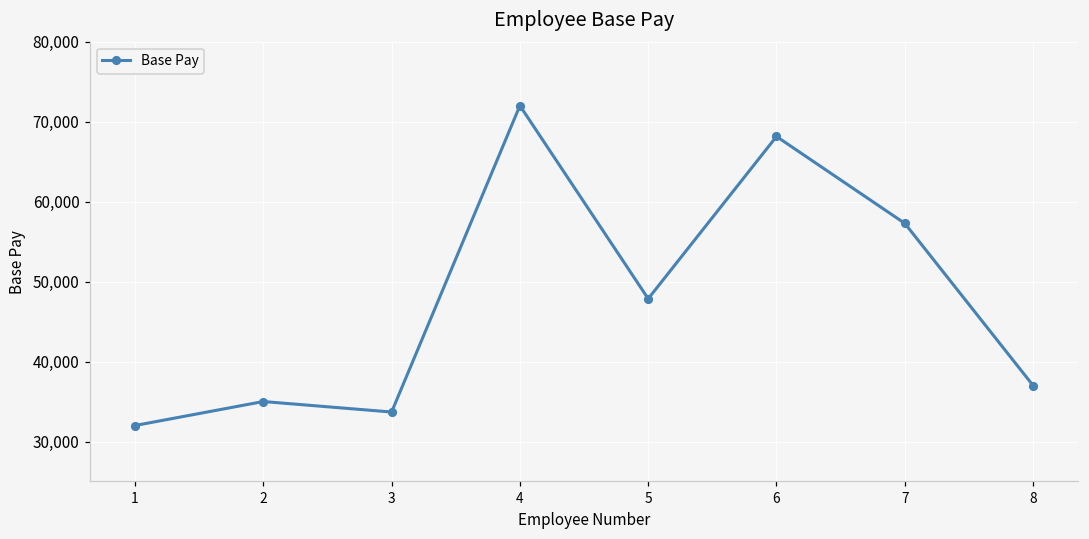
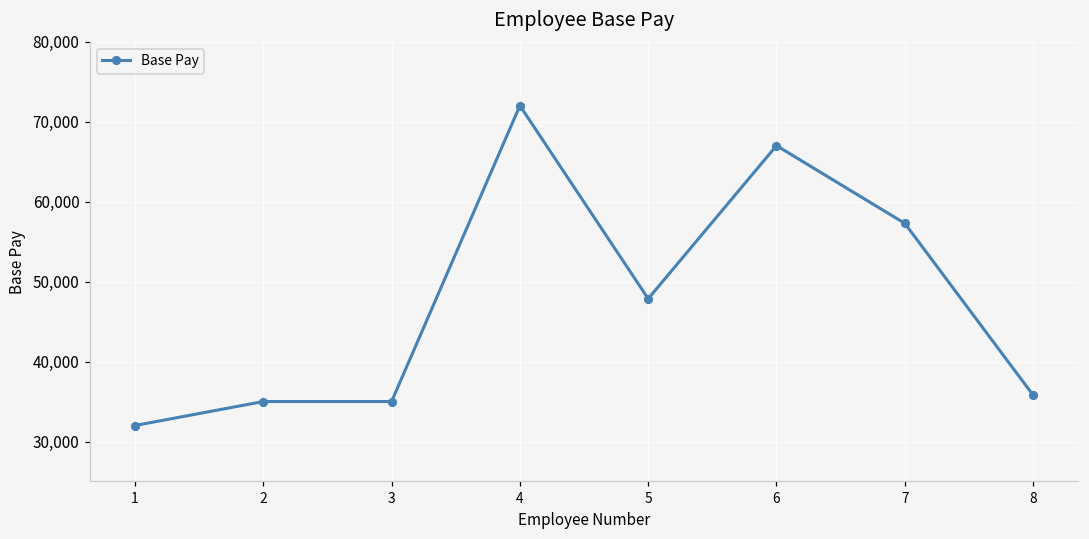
3: 34,000 -> 35,000
6: 68,000 -> 67,000
8: 37,000 -> 36,000
